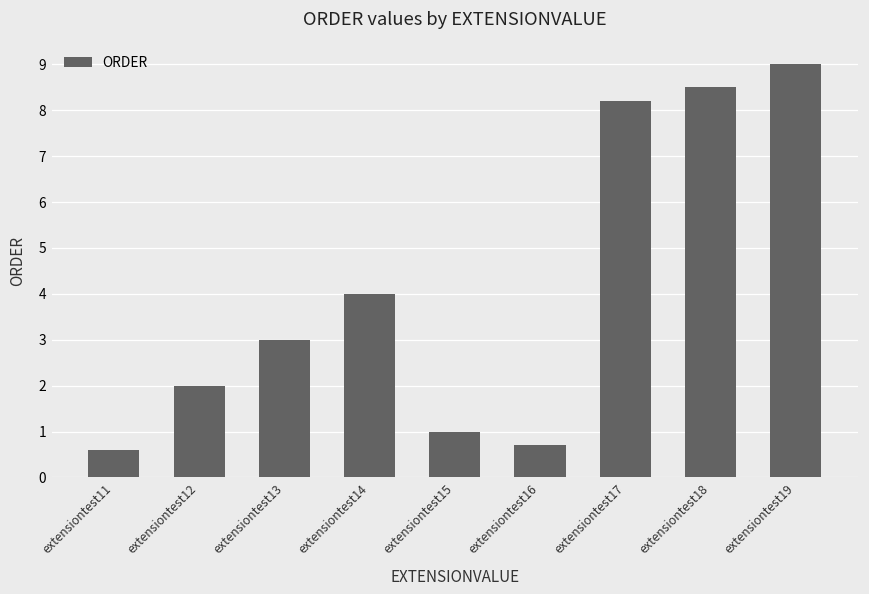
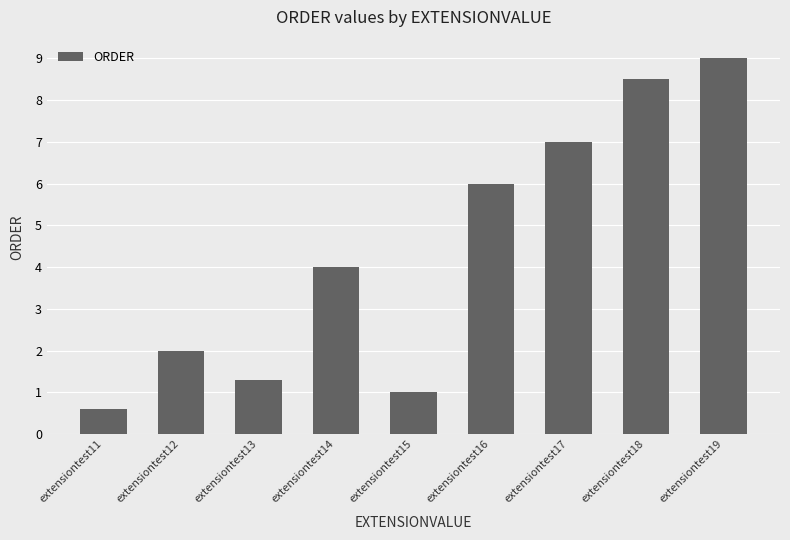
extensiontest13: 3.0 -> 1.3
extensiontest16: 0.7 -> 6.0
extensiontest17: 8.2 -> 7.0
